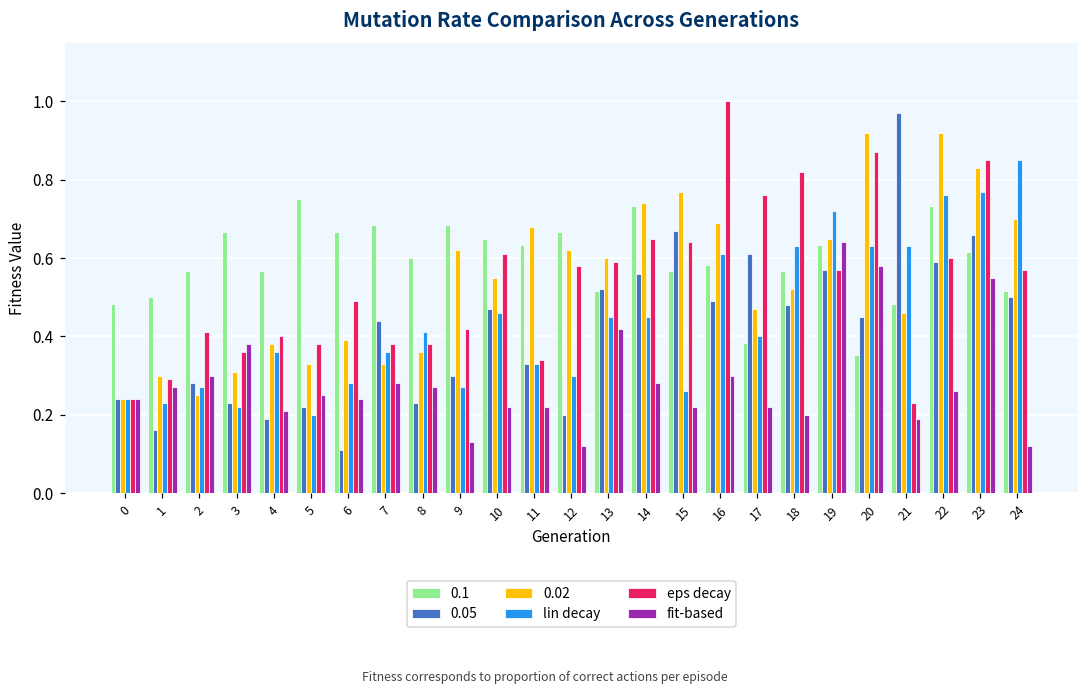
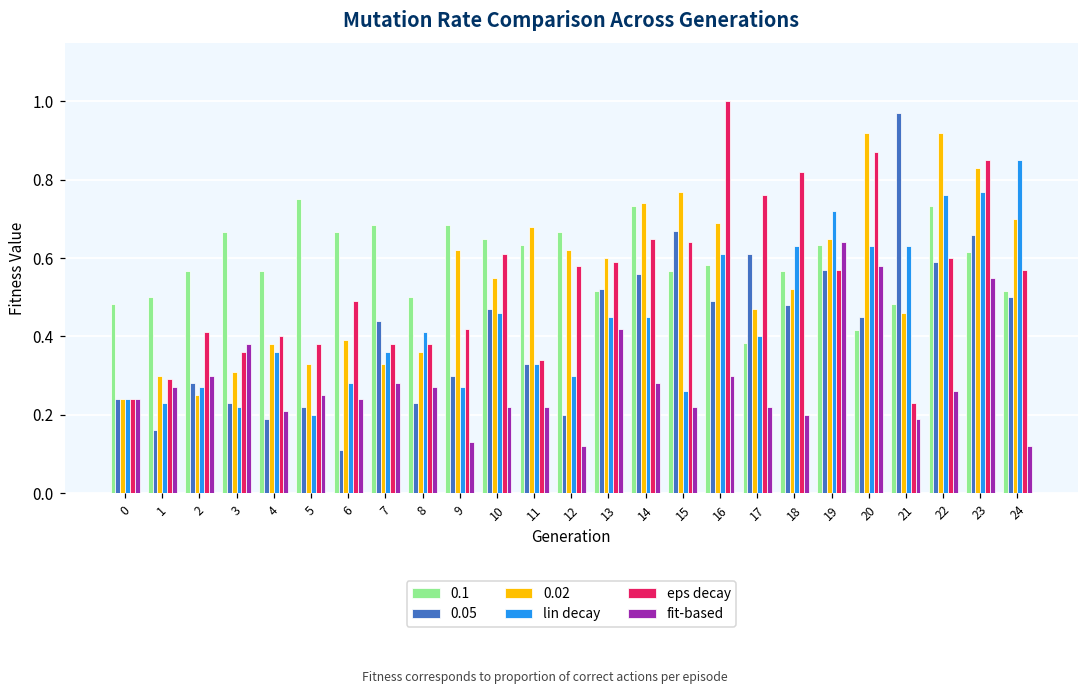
0.1, 8: 0.6 -> 0.5
0.1, 20: 0.35 -> 0.42
